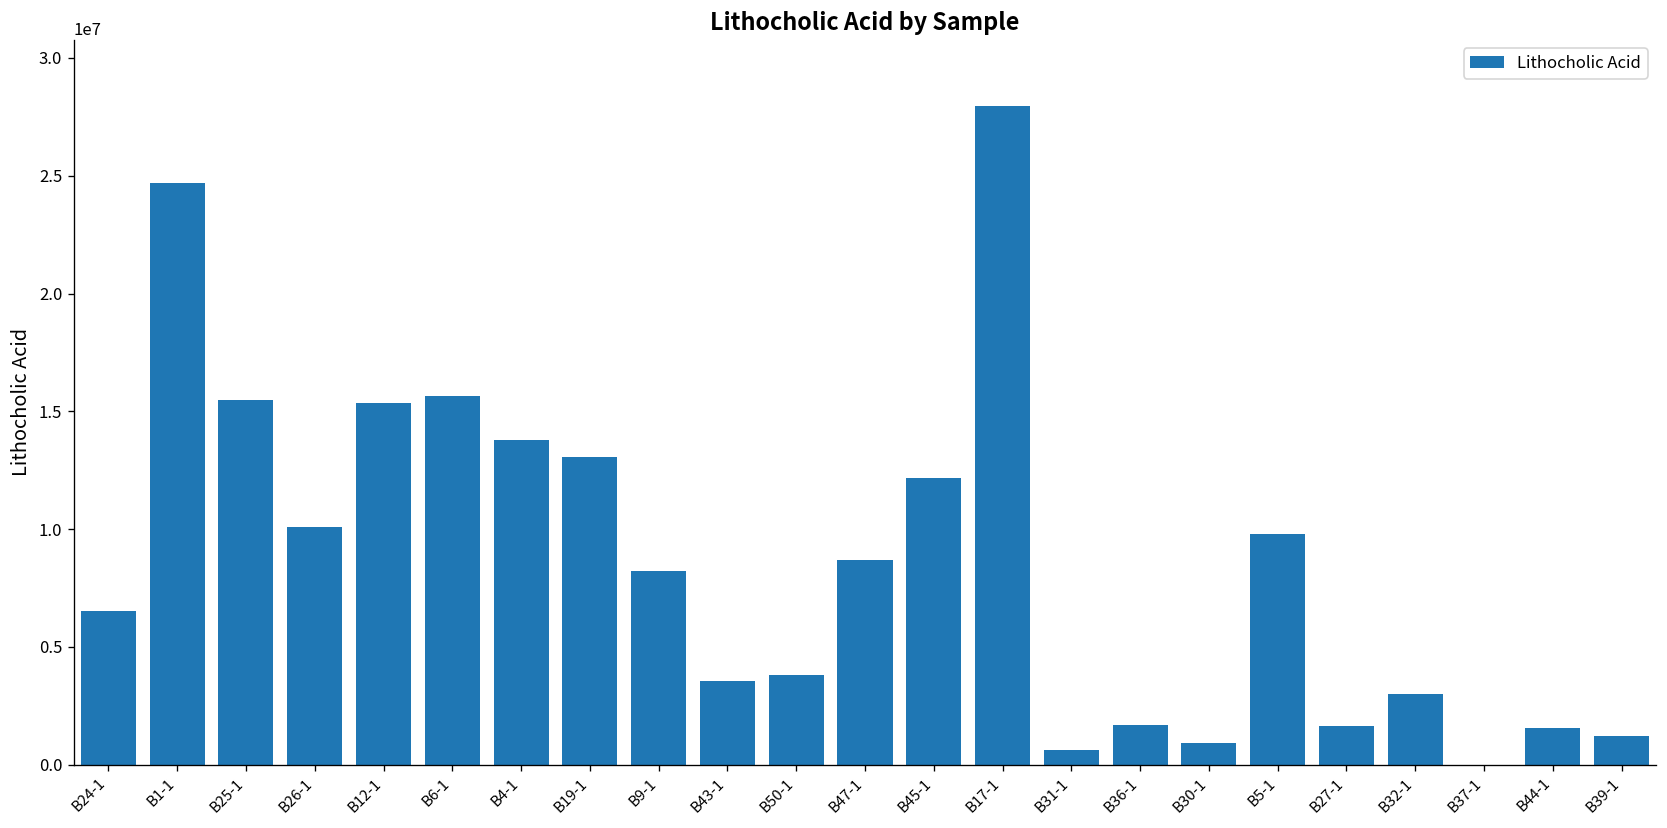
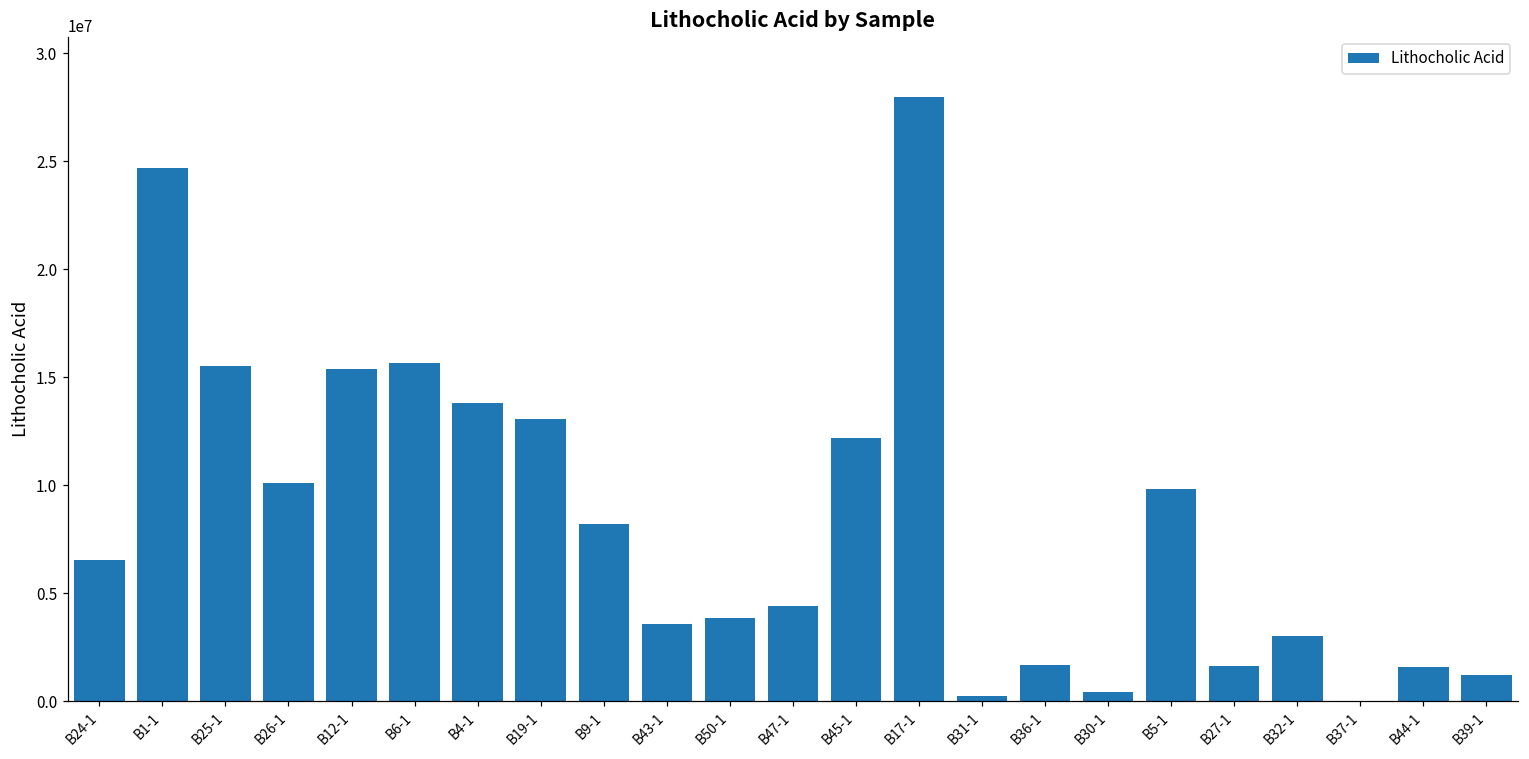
B47-1: 8700000 -> 4400000
B31-1: 600000 -> 200000
B30-1: 900000 -> 400000
